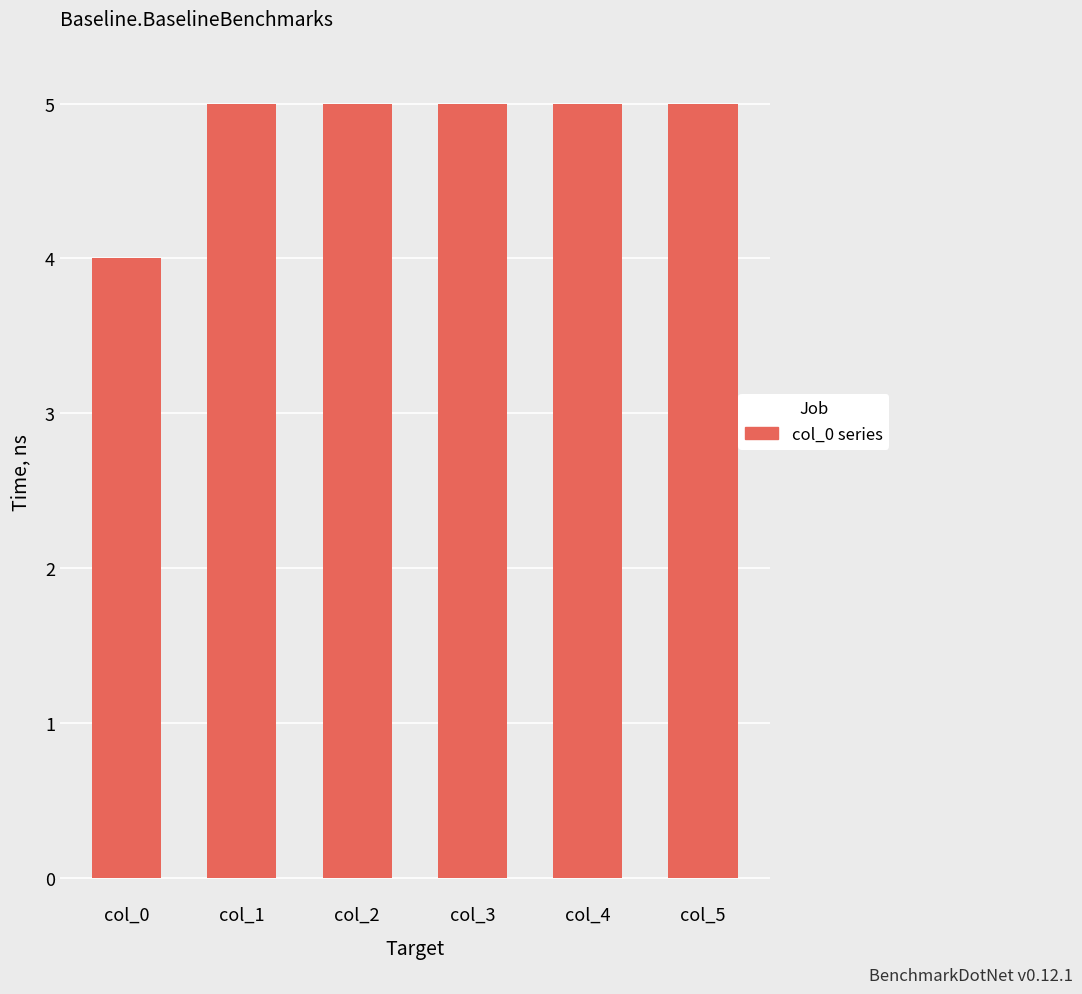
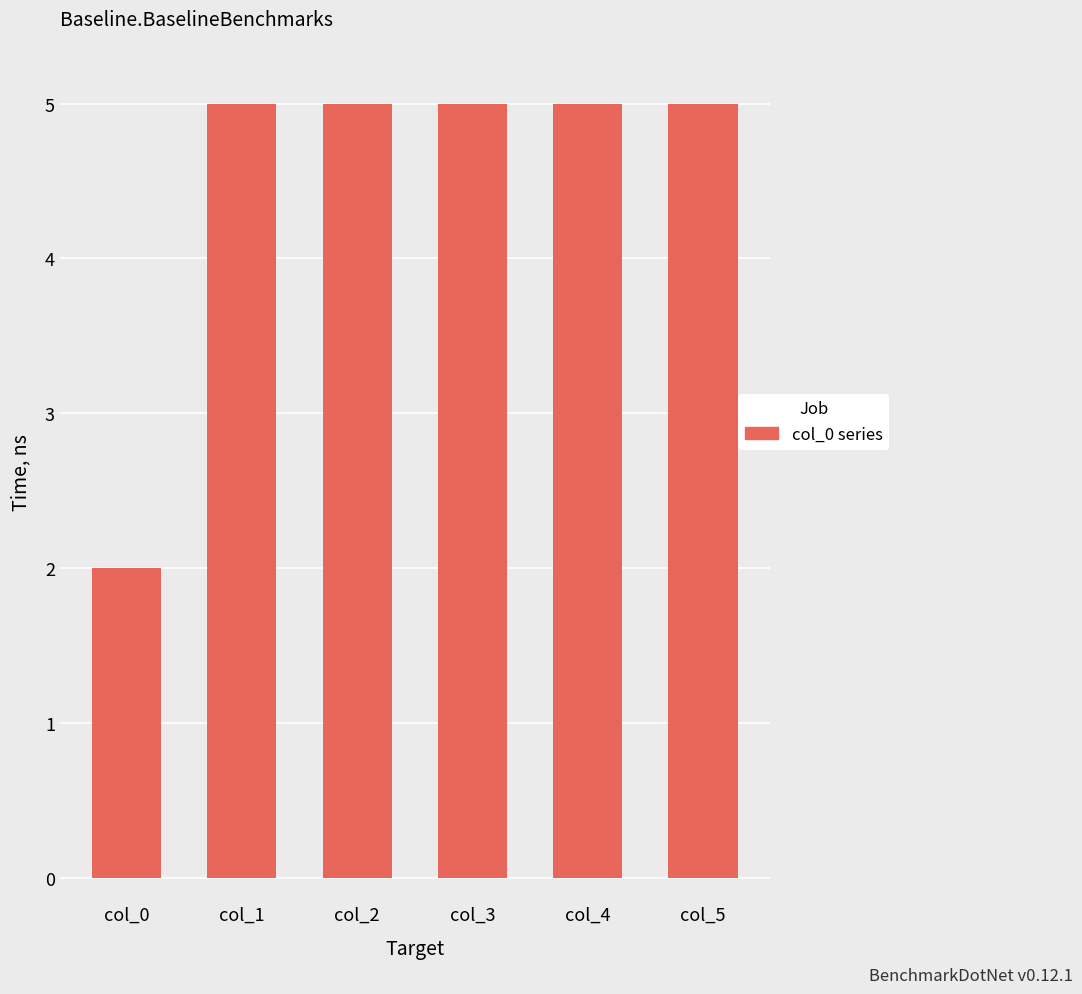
col_0: 4 -> 2
